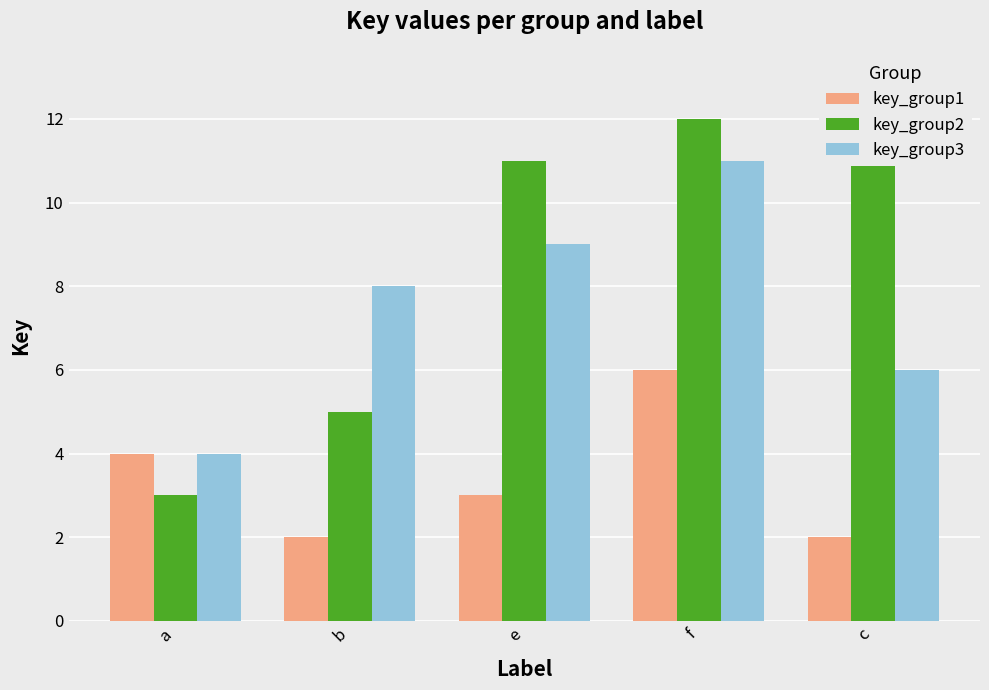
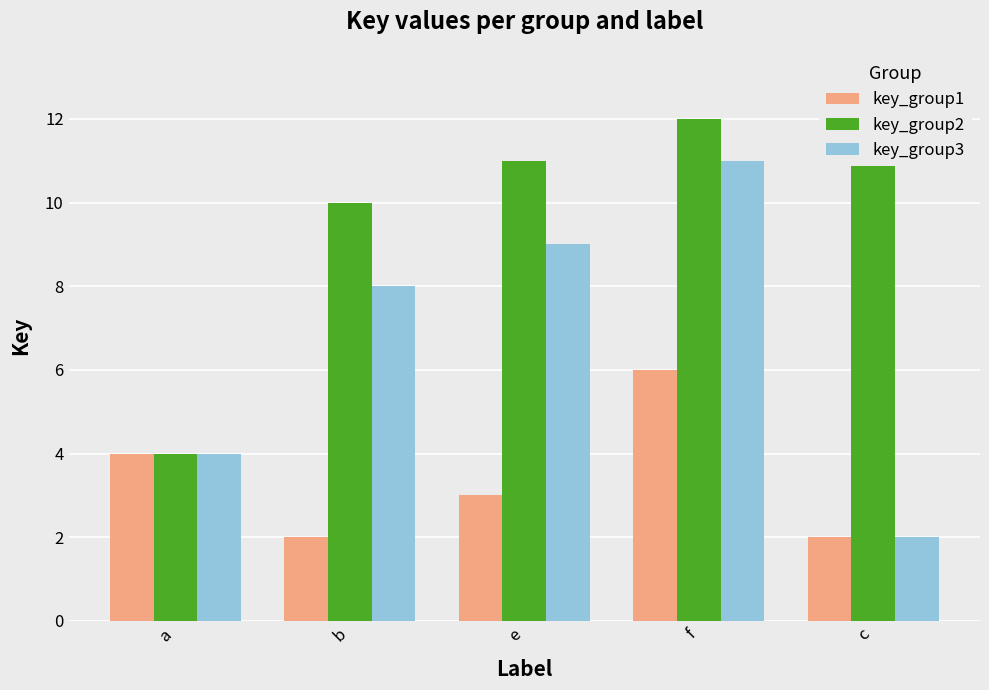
key_group2, a: 3 -> 4
key_group2, b: 5 -> 10
key_group3, c: 6 -> 2
